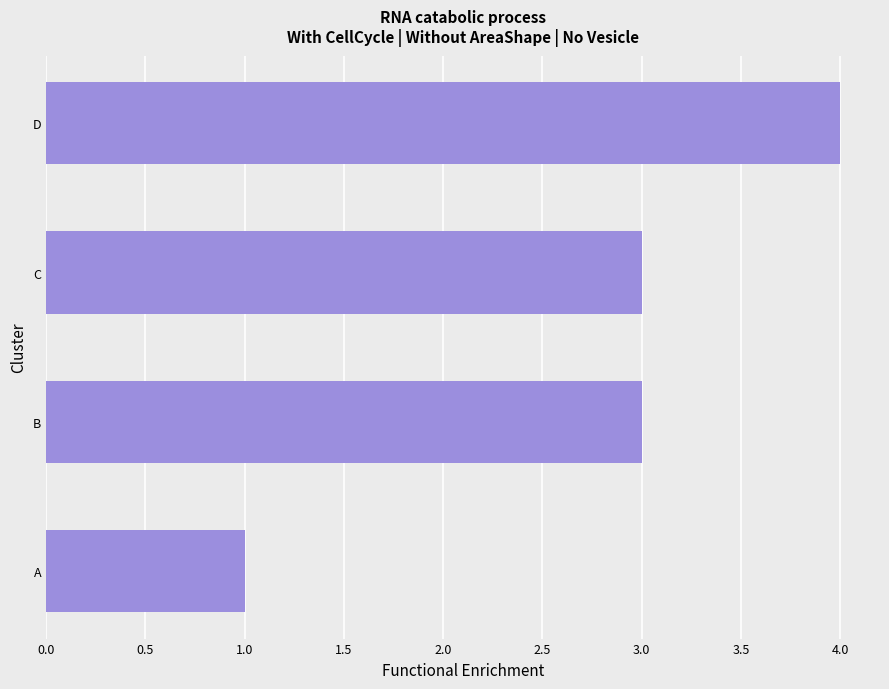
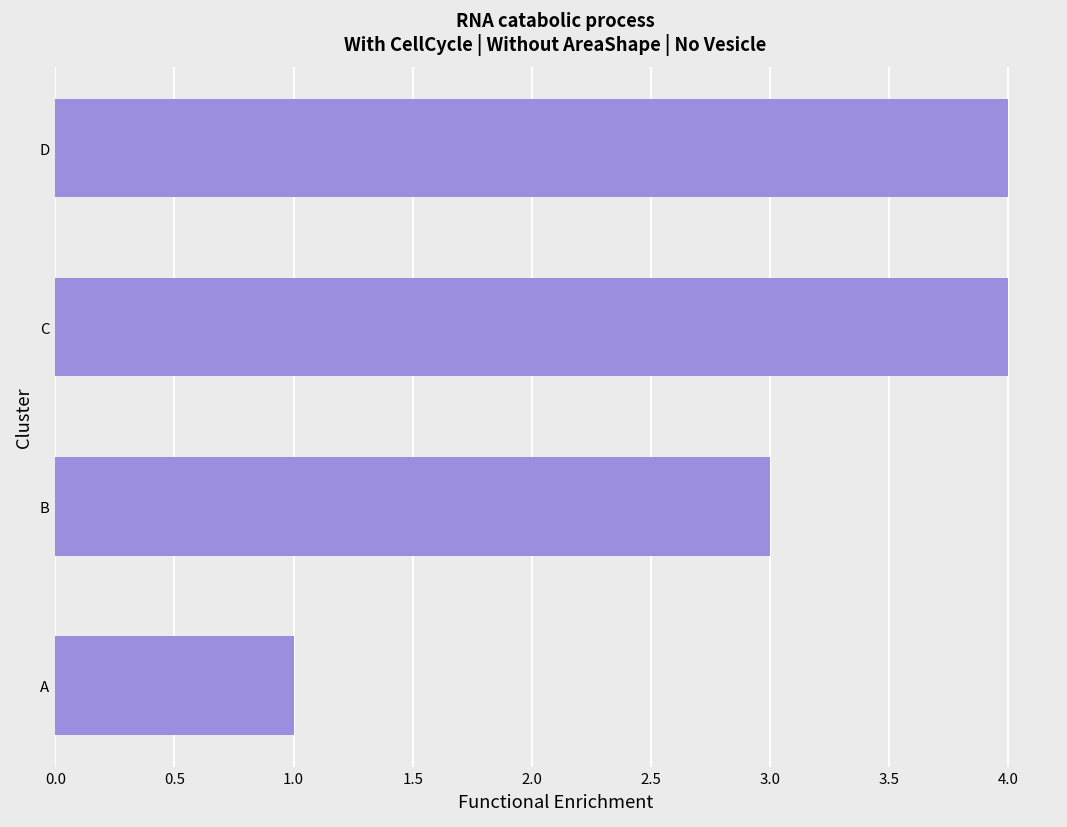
C: 3 -> 4
